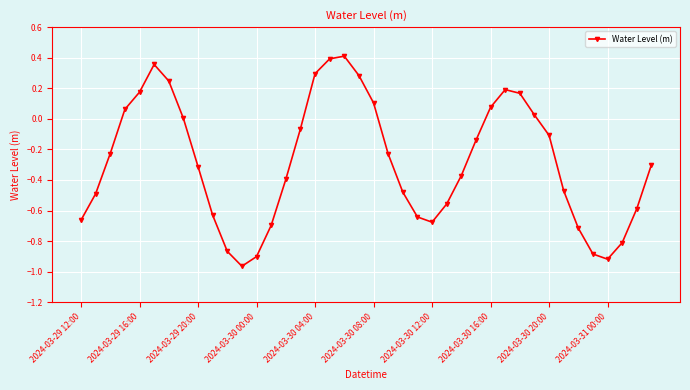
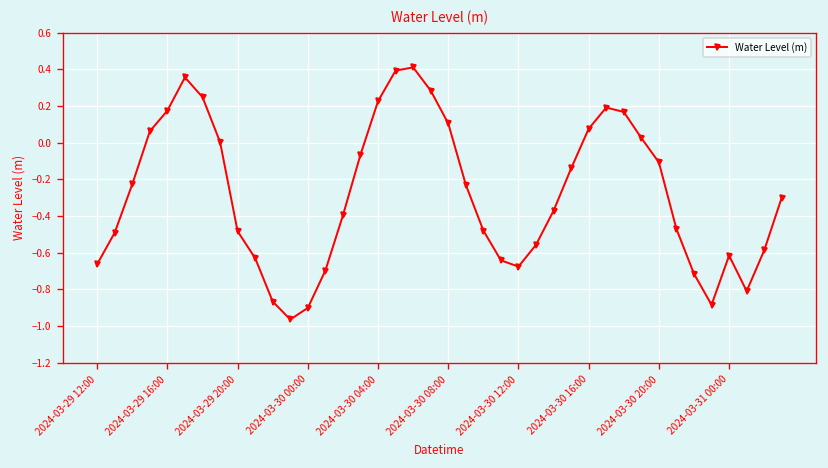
2024-03-29 20:00: -0.31 -> -0.48
2024-03-30 04:00: 0.30 -> 0.23
2024-03-31 00:00: -0.92 -> -0.62
